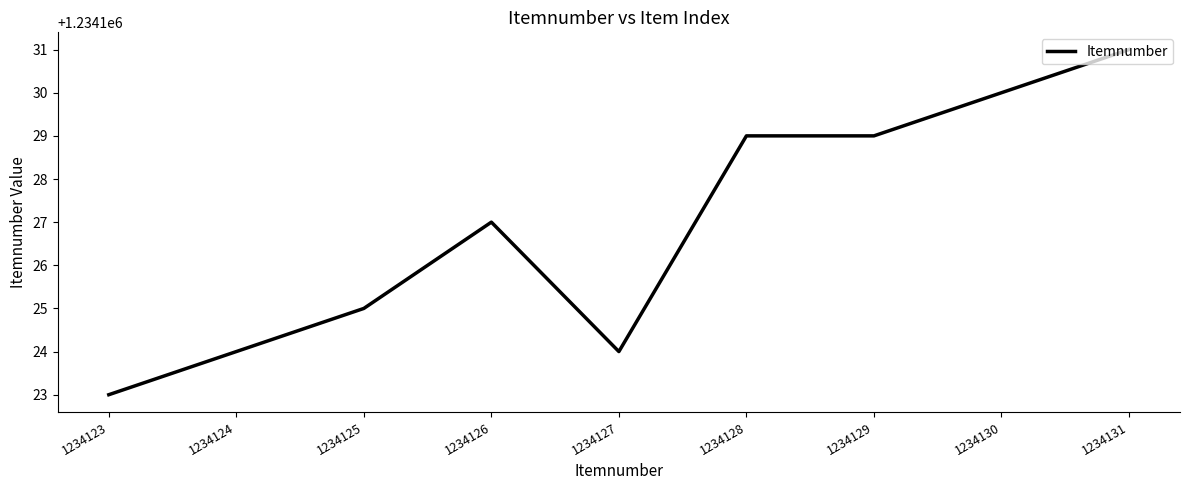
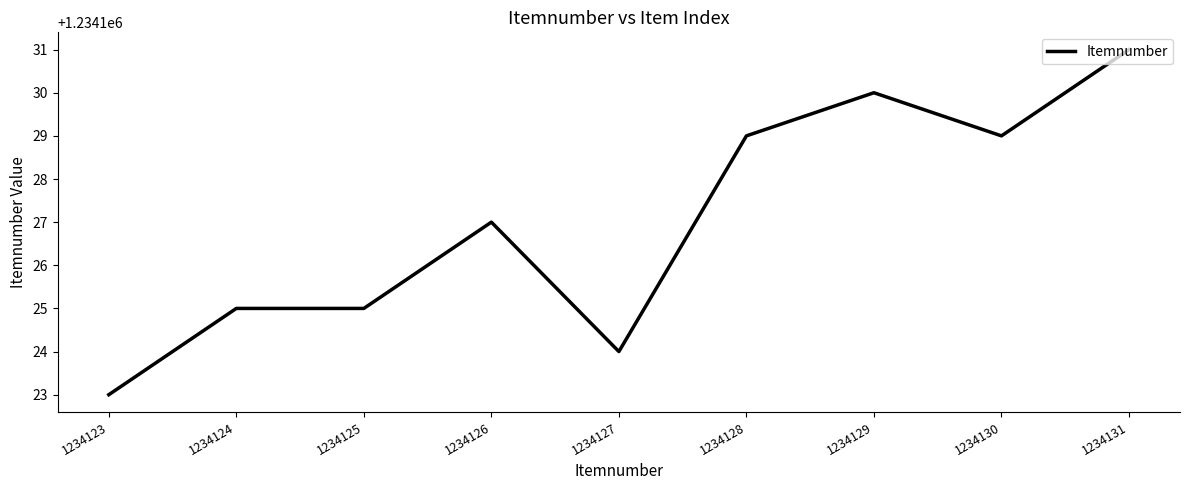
1234124: 1234124 -> 1234125
1234129: 1234129 -> 1234130
1234130: 1234130 -> 1234129
